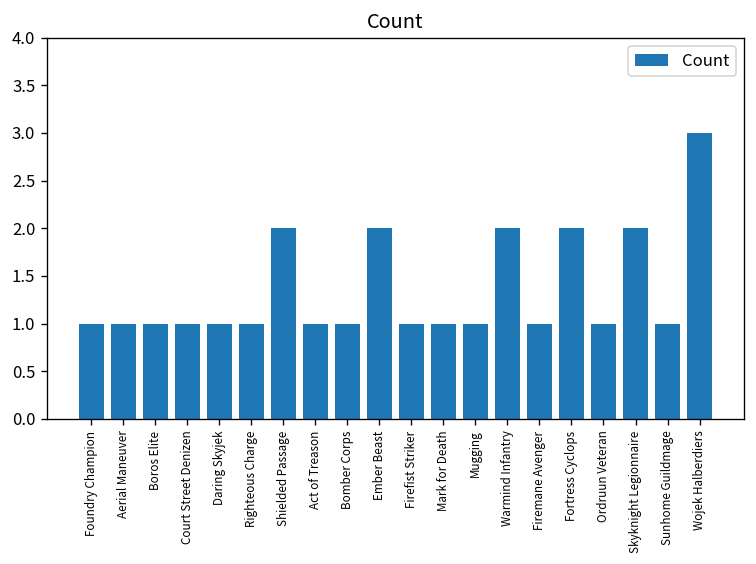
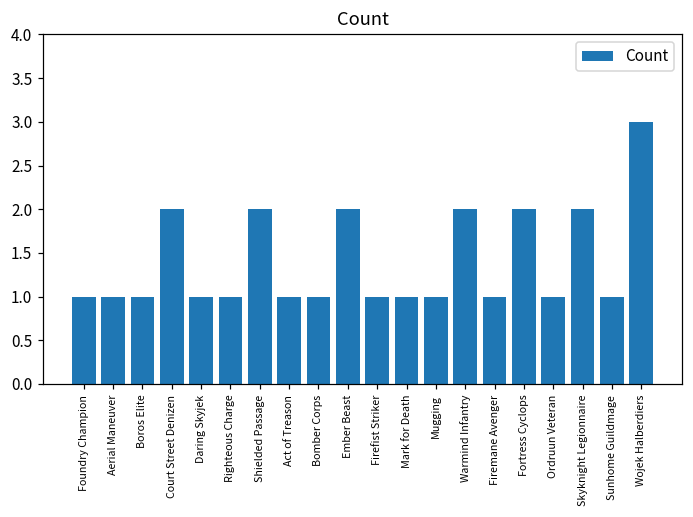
Court Street Denizen: 1 -> 2
